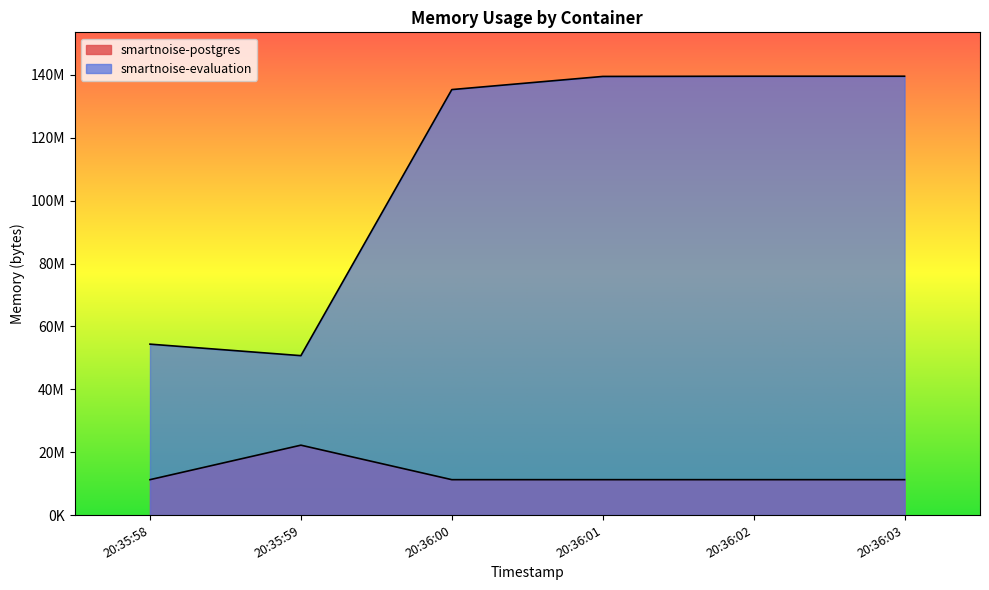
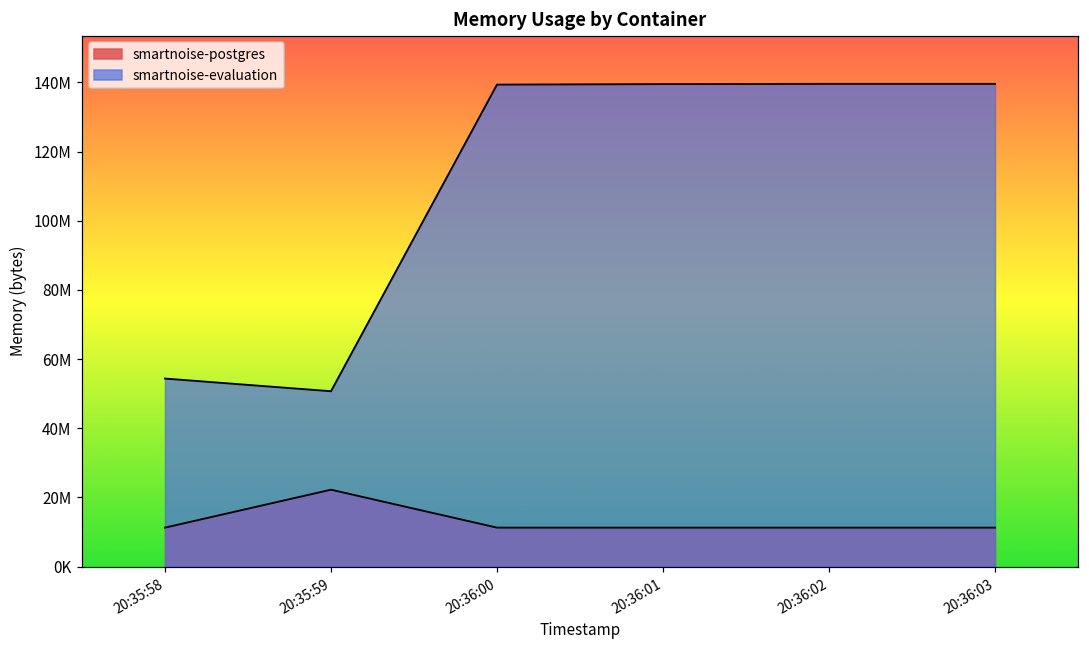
smartnoise-evaluation, 20:36:00: 135000000 -> 139000000
